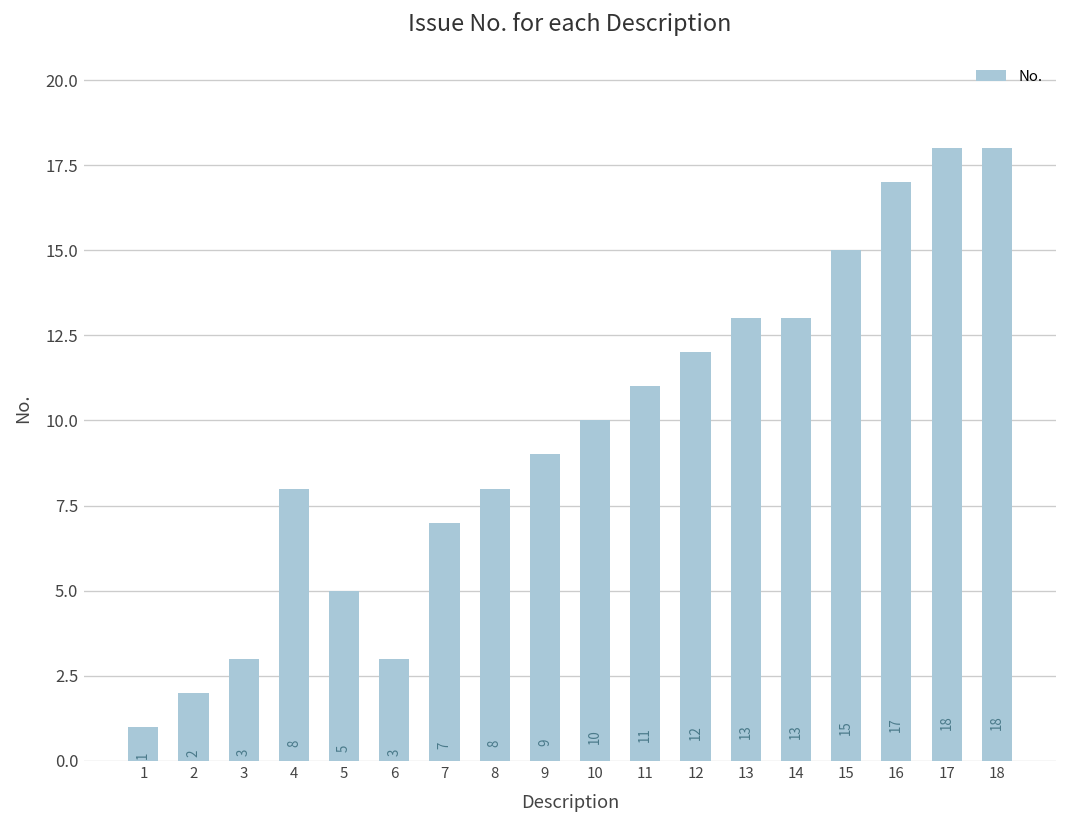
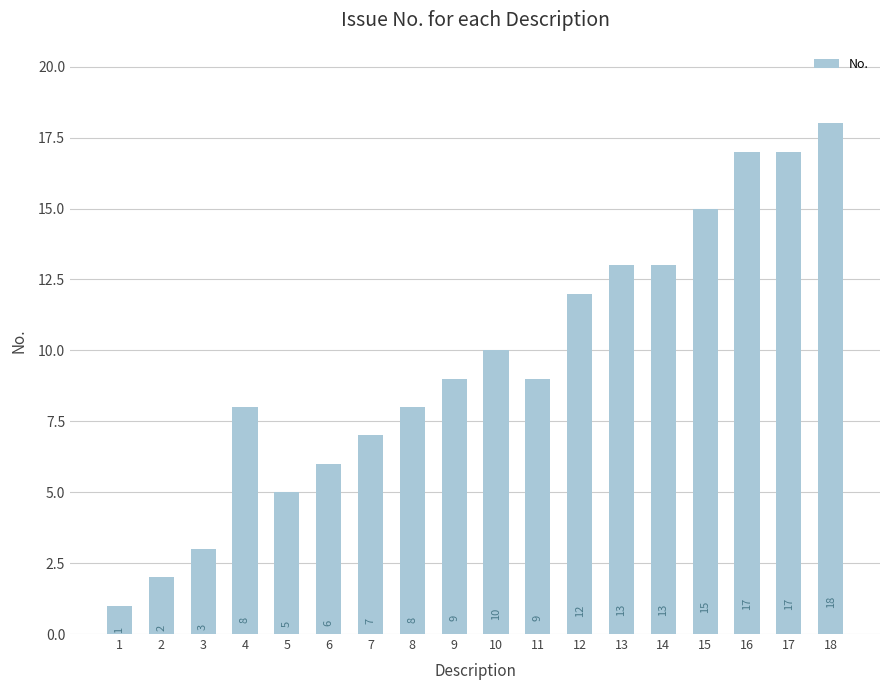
6: 3 -> 6
11: 11 -> 9
17: 18 -> 17
